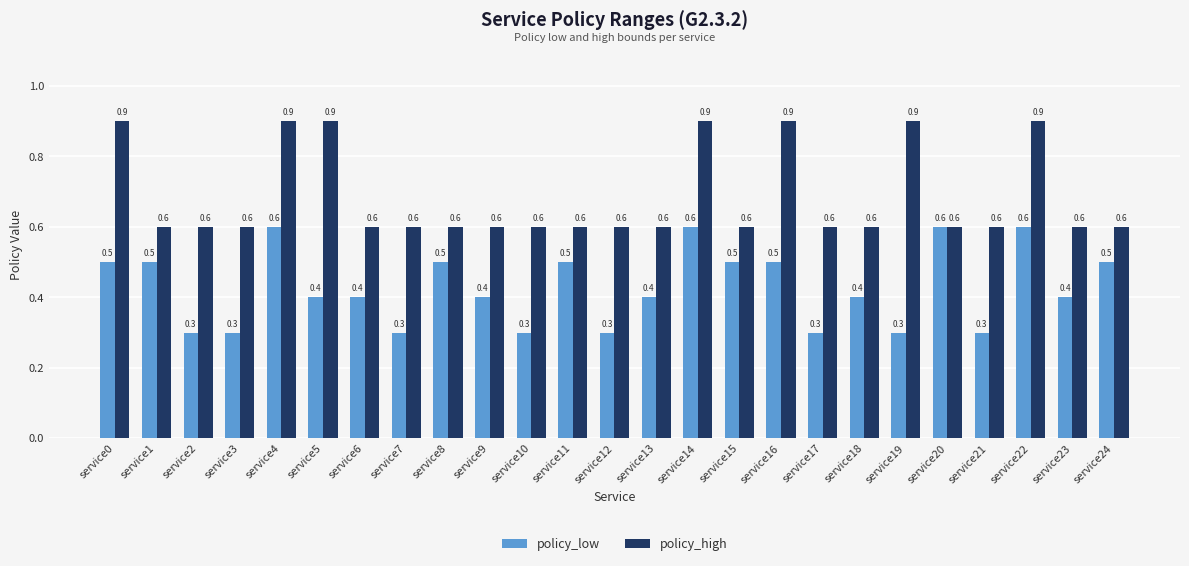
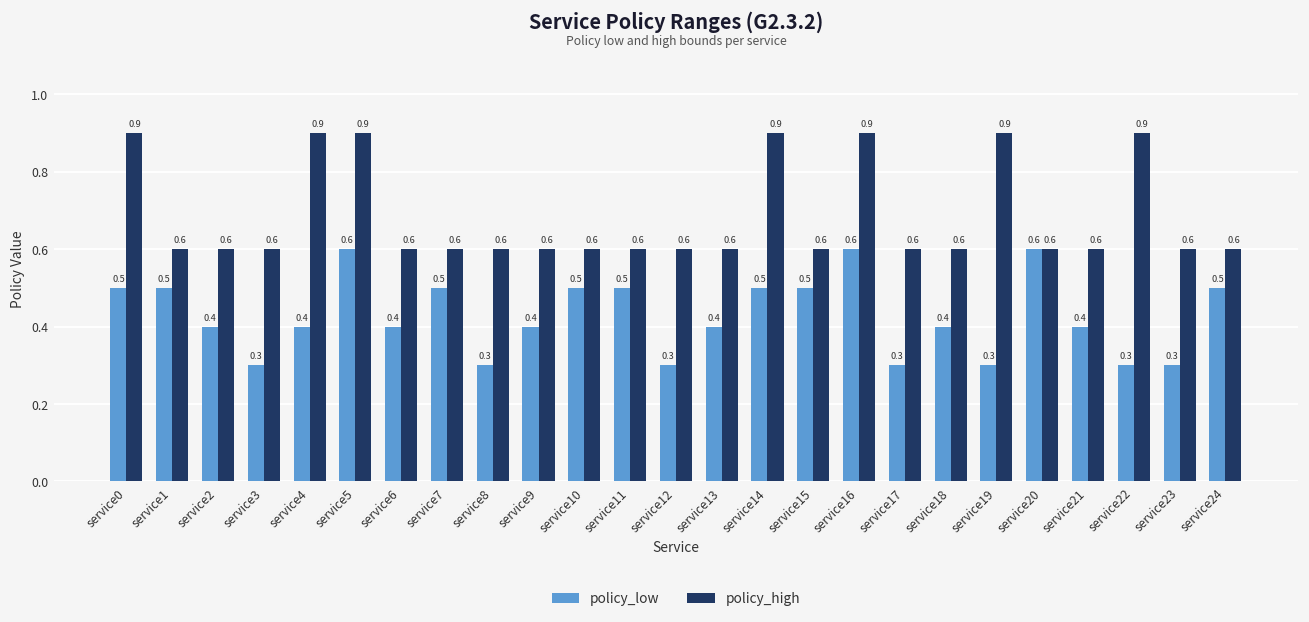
policy_low, service2: 0.3 -> 0.4
policy_low, service4: 0.6 -> 0.4
policy_low, service5: 0.4 -> 0.6
policy_low, service7: 0.3 -> 0.5
policy_low, service8: 0.5 -> 0.3
policy_low, service10: 0.3 -> 0.5
policy_low, service14: 0.6 -> 0.5
policy_low, service16: 0.5 -> 0.6
policy_low, service21: 0.3 -> 0.4
policy_low, service22: 0.6 -> 0.3
policy_low, service23: 0.4 -> 0.3
